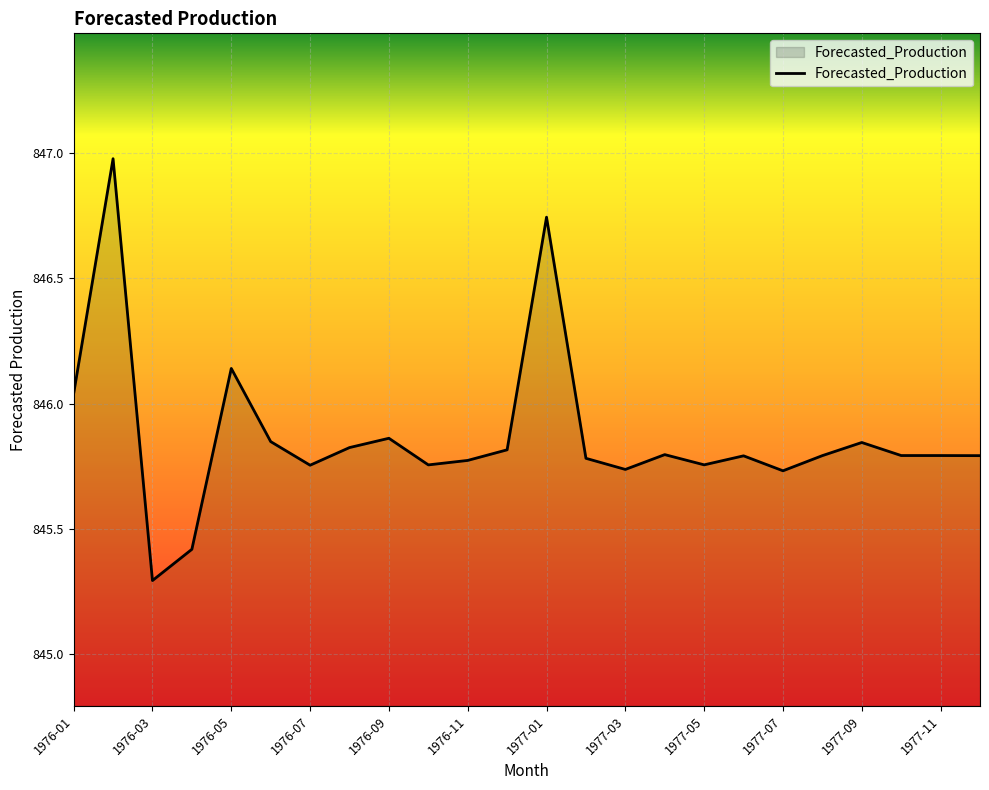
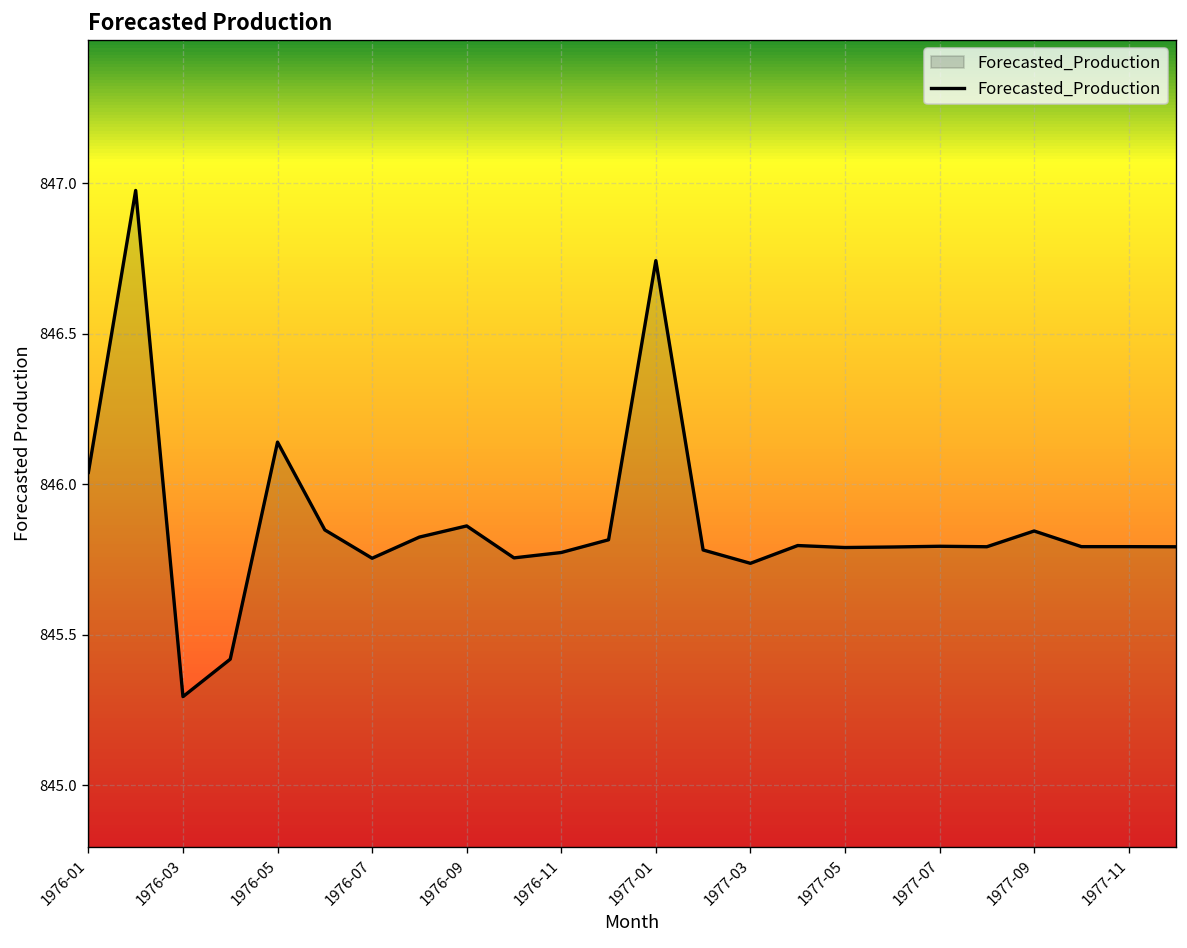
1977-05: 845.76 -> 845.79
1977-07: 845.73 -> 845.79
